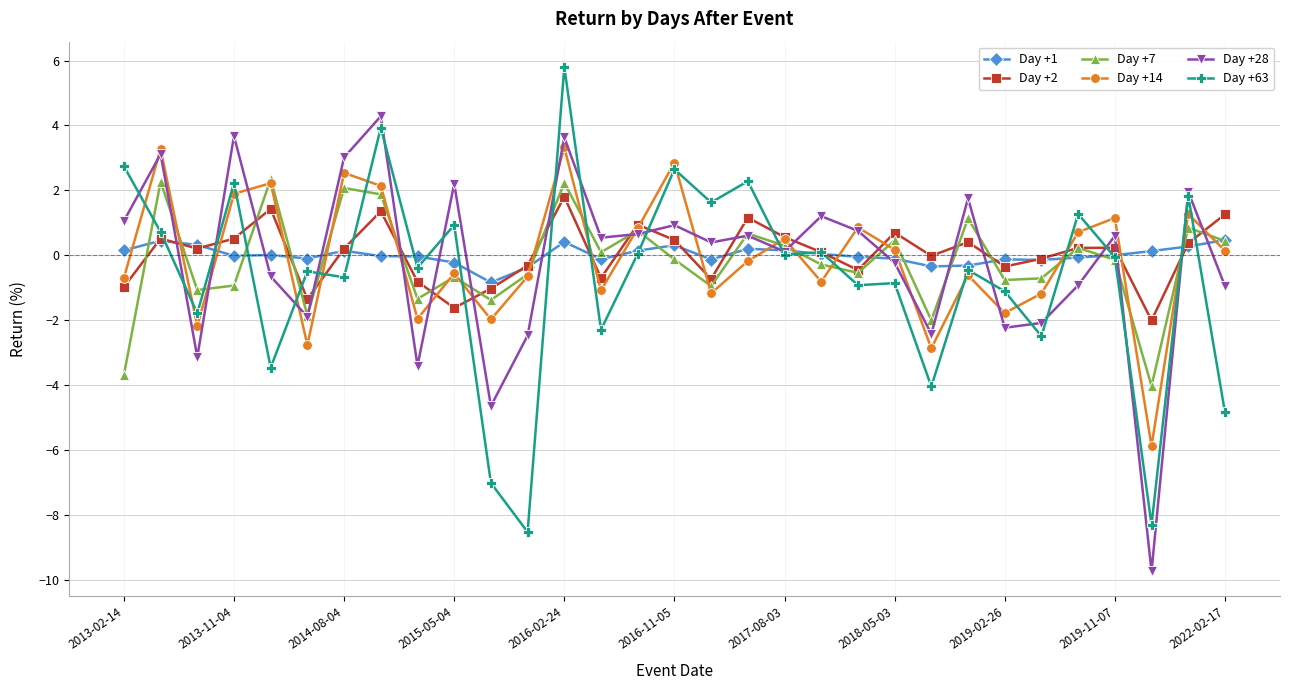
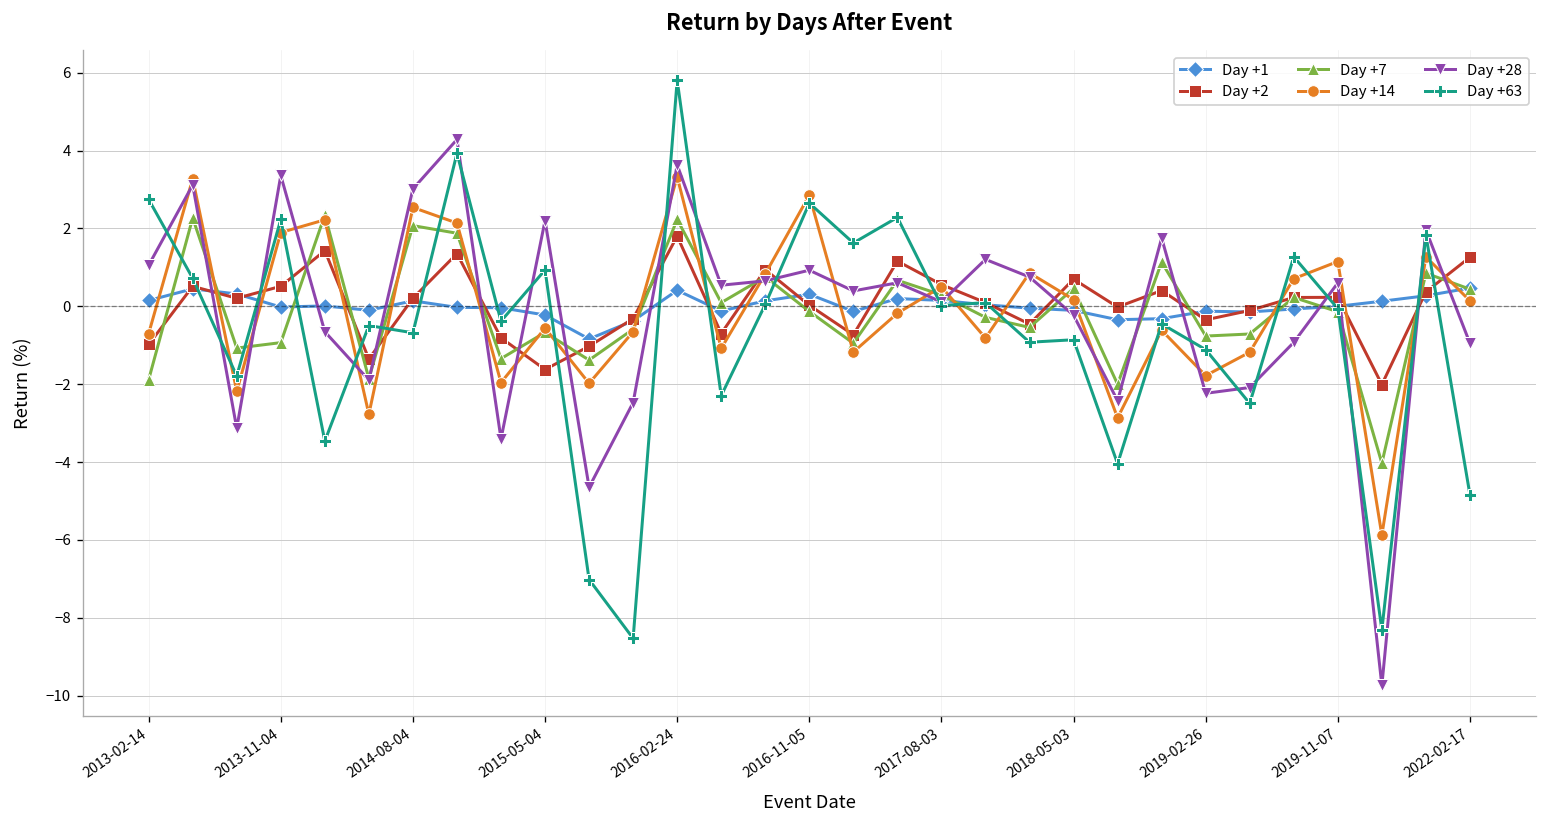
Day +7, 2013-02-14: -3.7 -> -1.9
Day +28, 2013-11-04: 3.7 -> 3.4
Day +2, 2016-11-05: 0.5 -> 0.0
